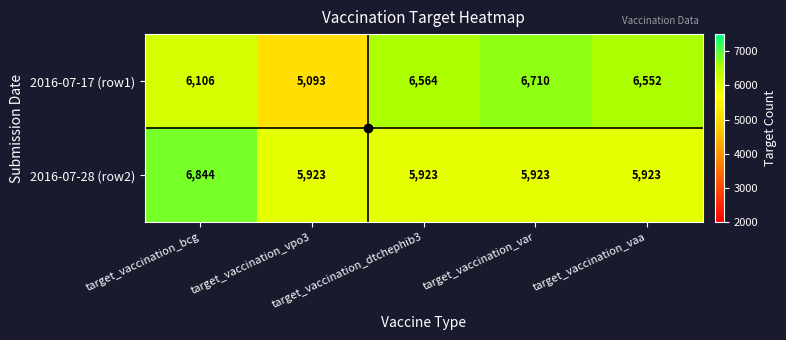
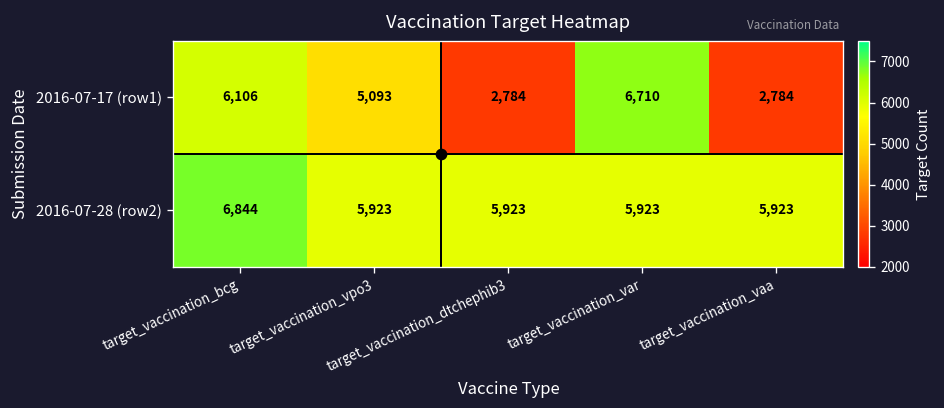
2016-07-17 (row1), target_vaccination_dtchephib3: 6,564 -> 2,784
2016-07-17 (row1), target_vaccination_vaa: 6,552 -> 2,784
